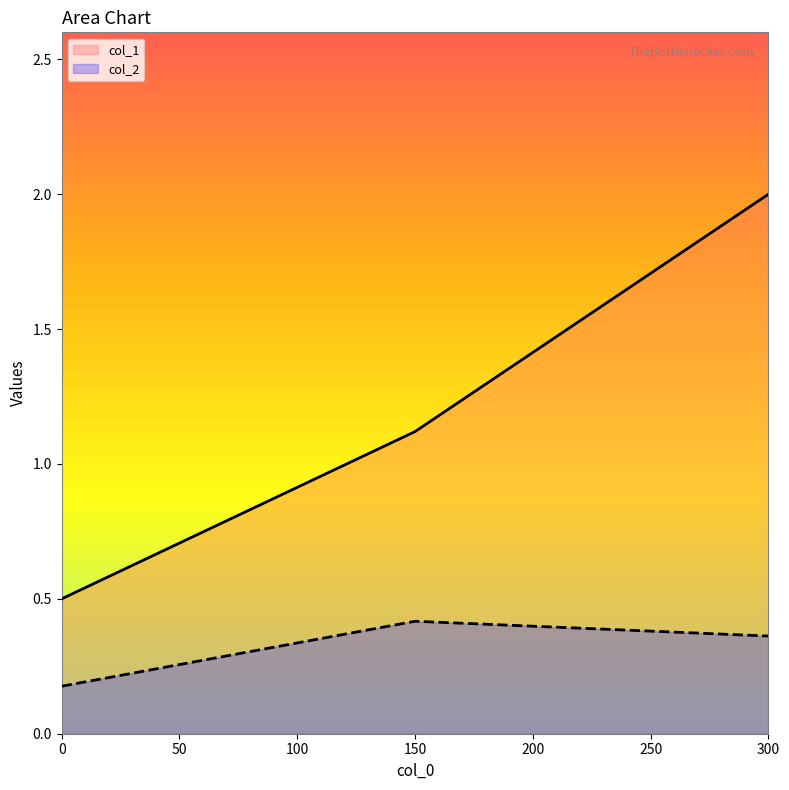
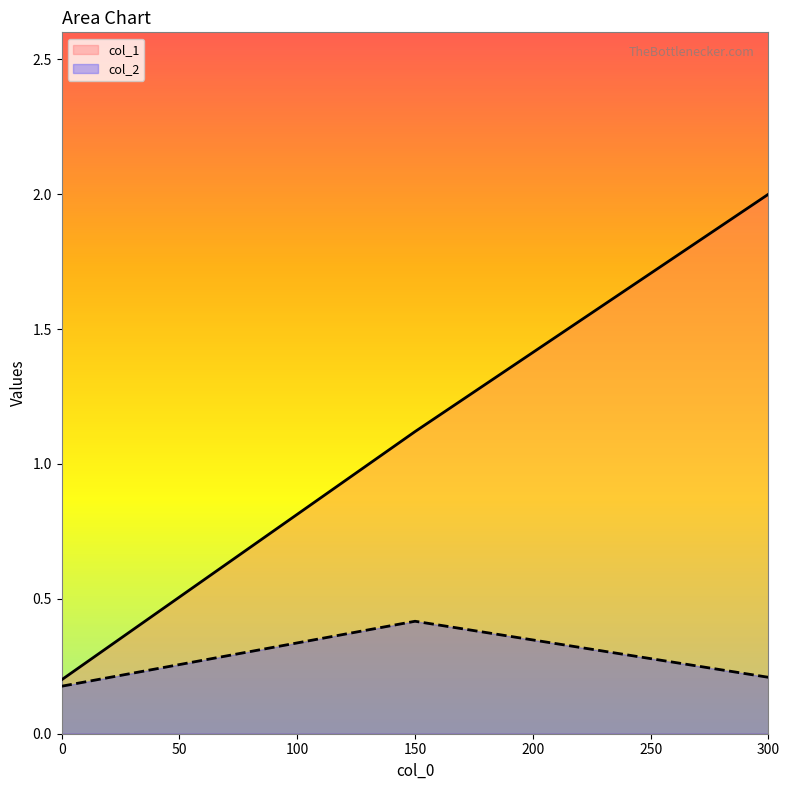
col_1, 0: 0.5 -> 0.2
col_2, 300: 0.36 -> 0.21
